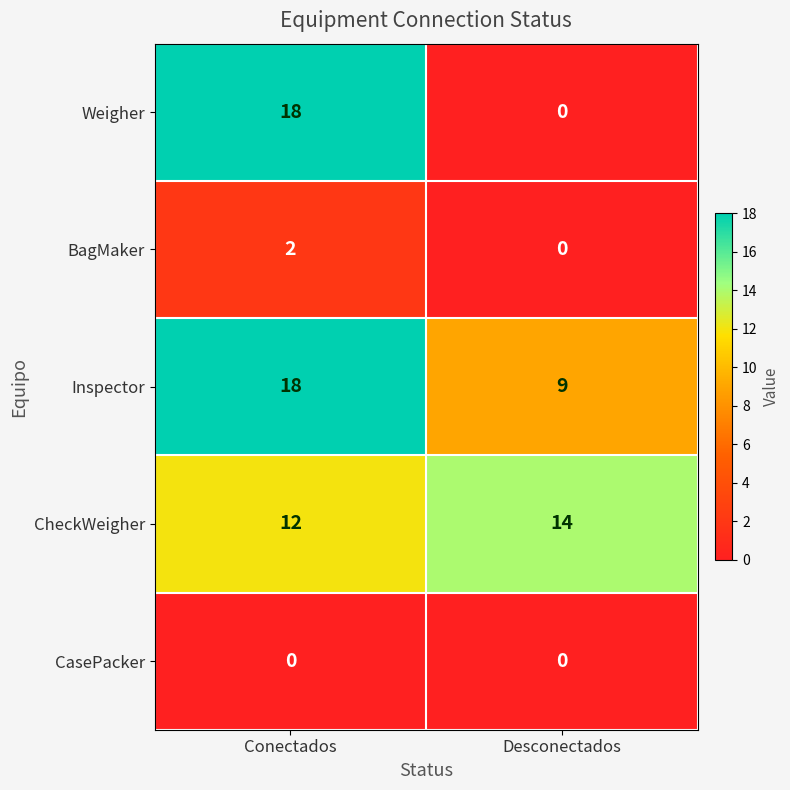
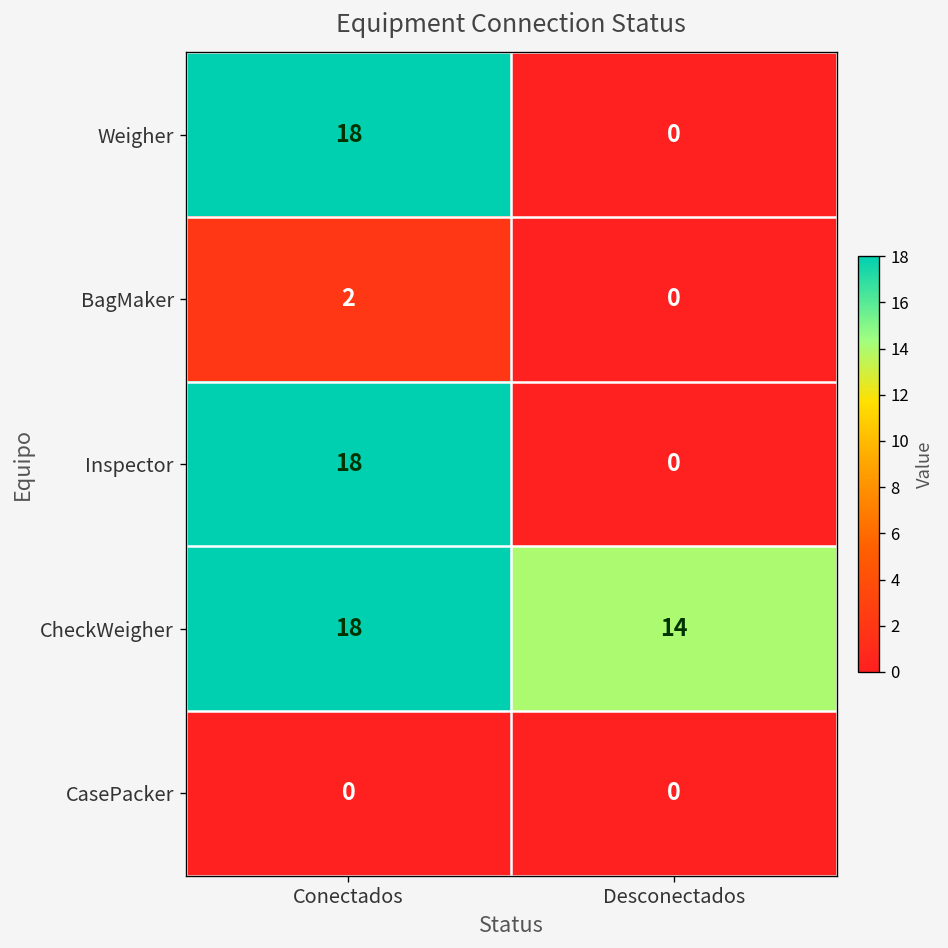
Inspector, Desconectados: 9 -> 0
CheckWeigher, Conectados: 12 -> 18
